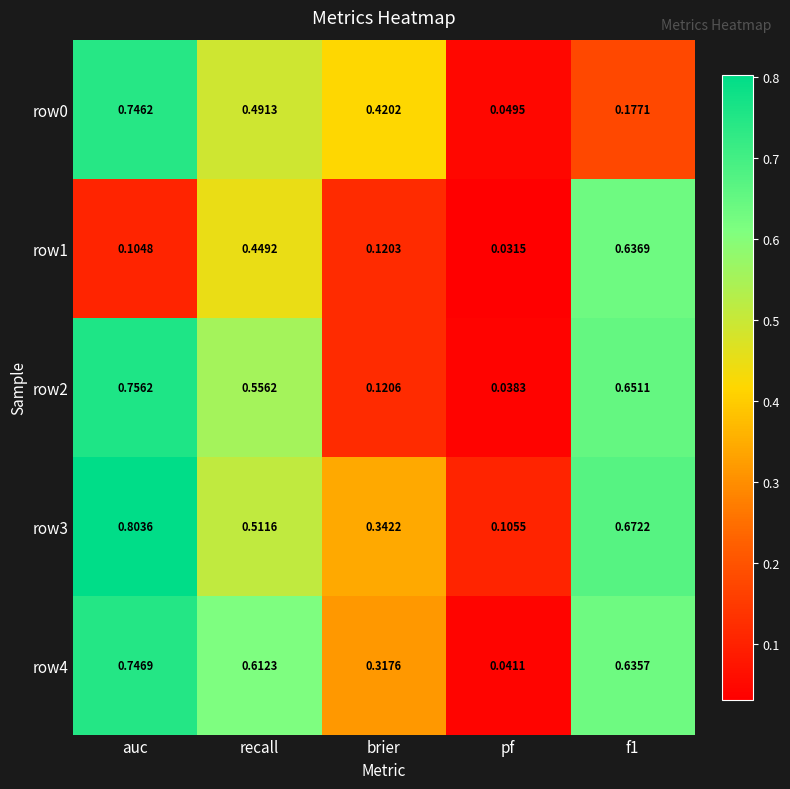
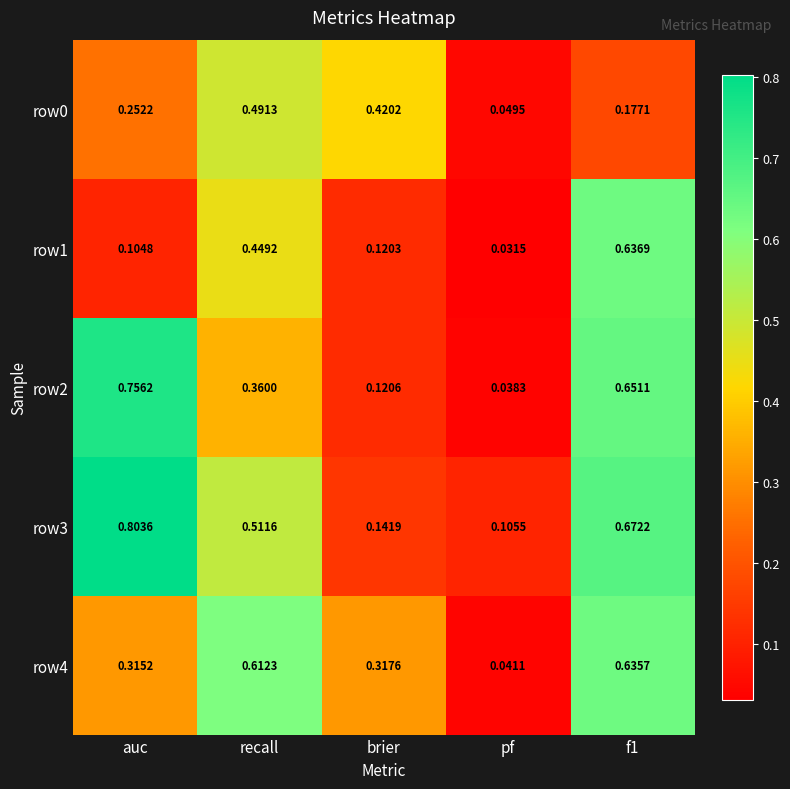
row0, auc: 0.7462 -> 0.2522
row2, recall: 0.5562 -> 0.3600
row3, brier: 0.3422 -> 0.1419
row4, auc: 0.7469 -> 0.3152
